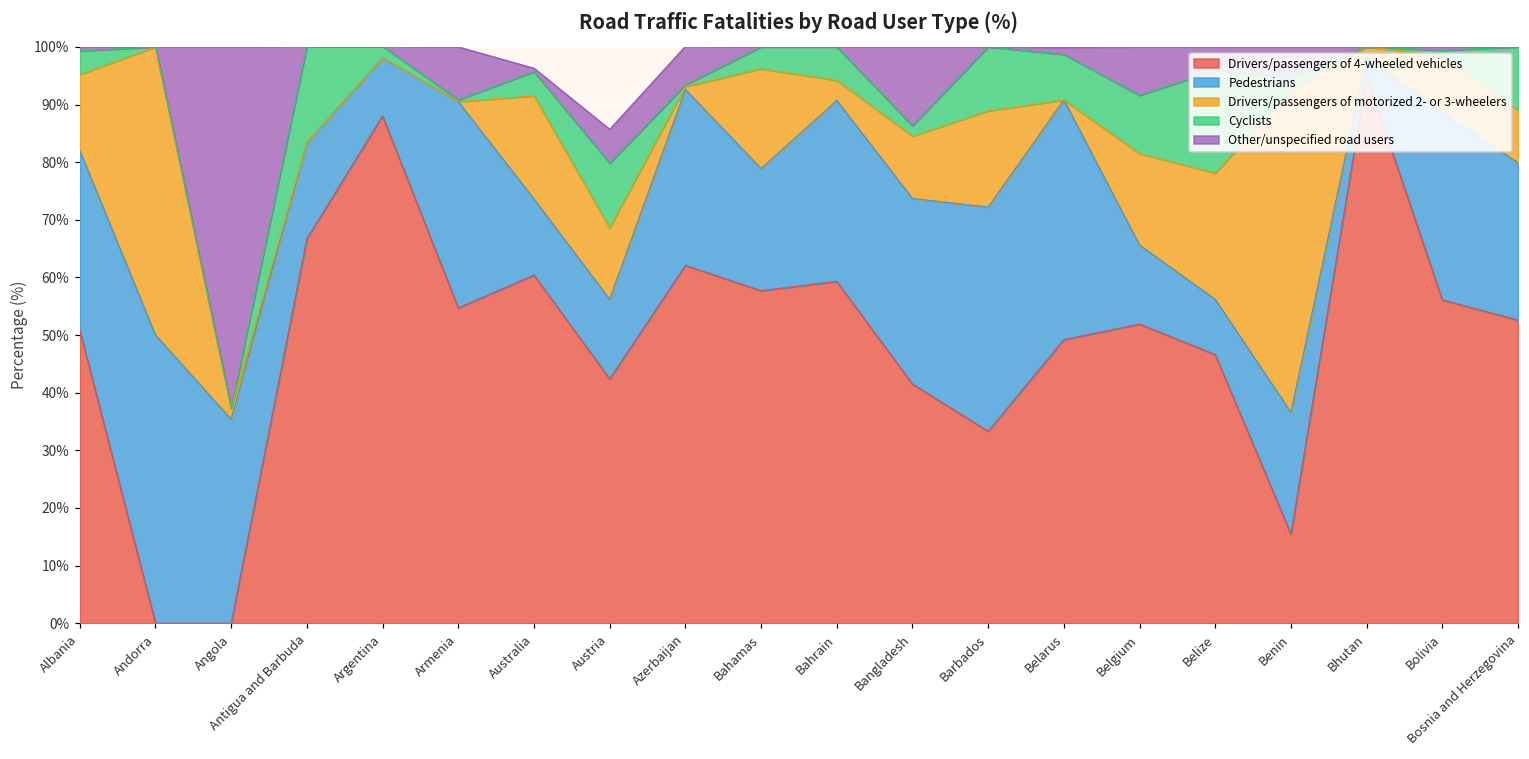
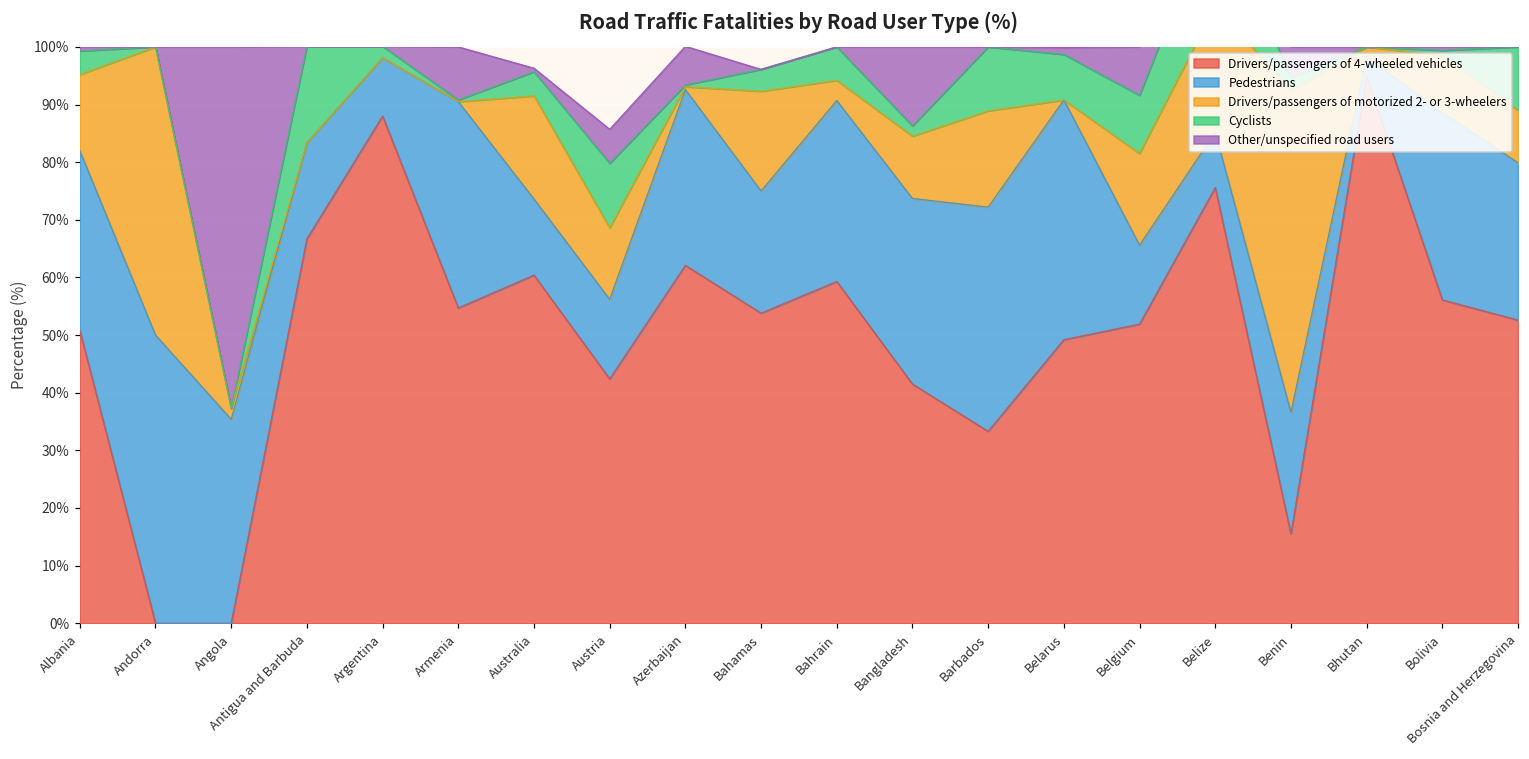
Drivers/passengers of 4-wheeled vehicles, Bahamas: 58% -> 54%
Drivers/passengers of 4-wheeled vehicles, Belize: 47% -> 76%
